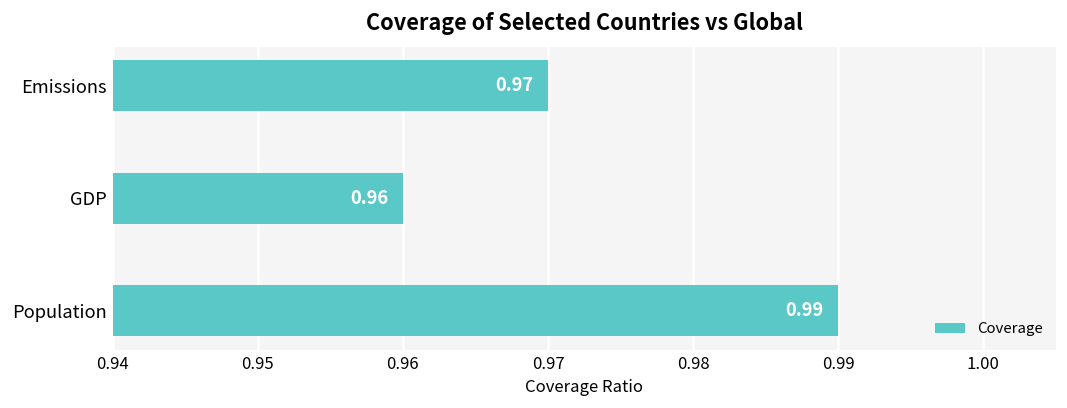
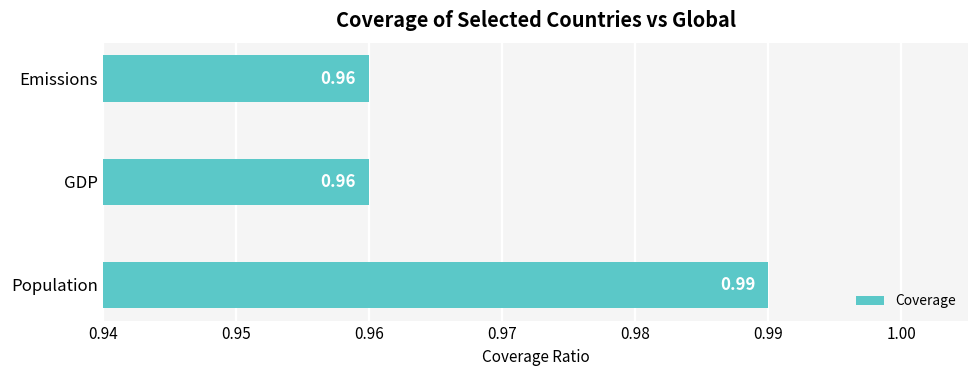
Emissions: 0.97 -> 0.96
